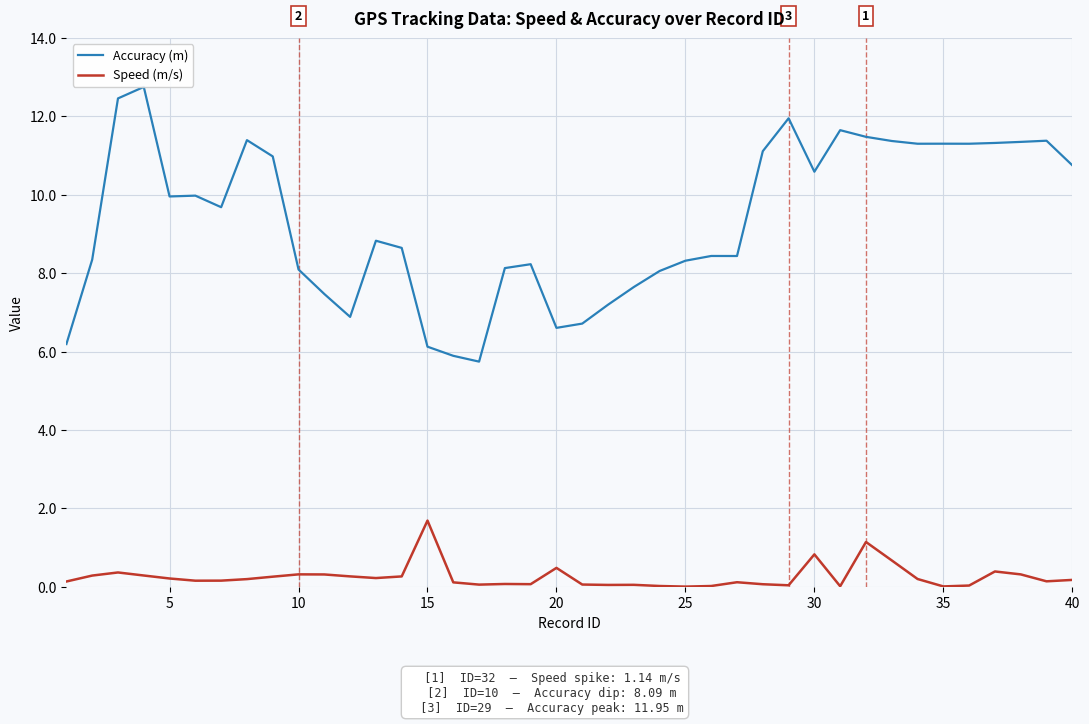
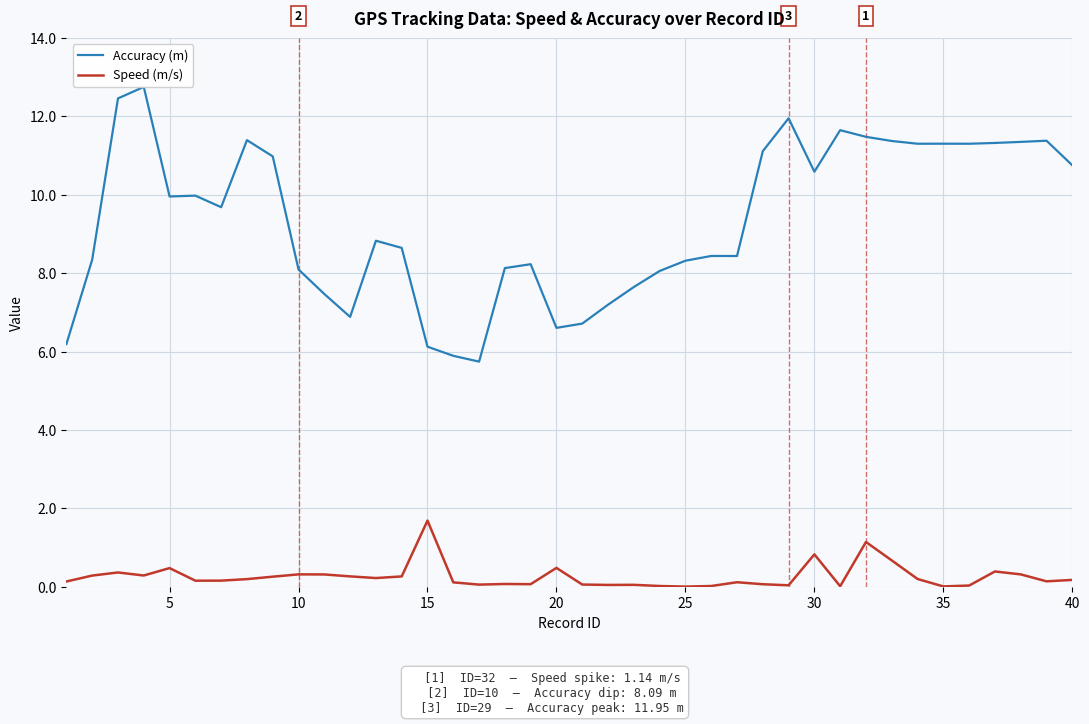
Speed (m/s), 5: 0.2 -> 0.5
